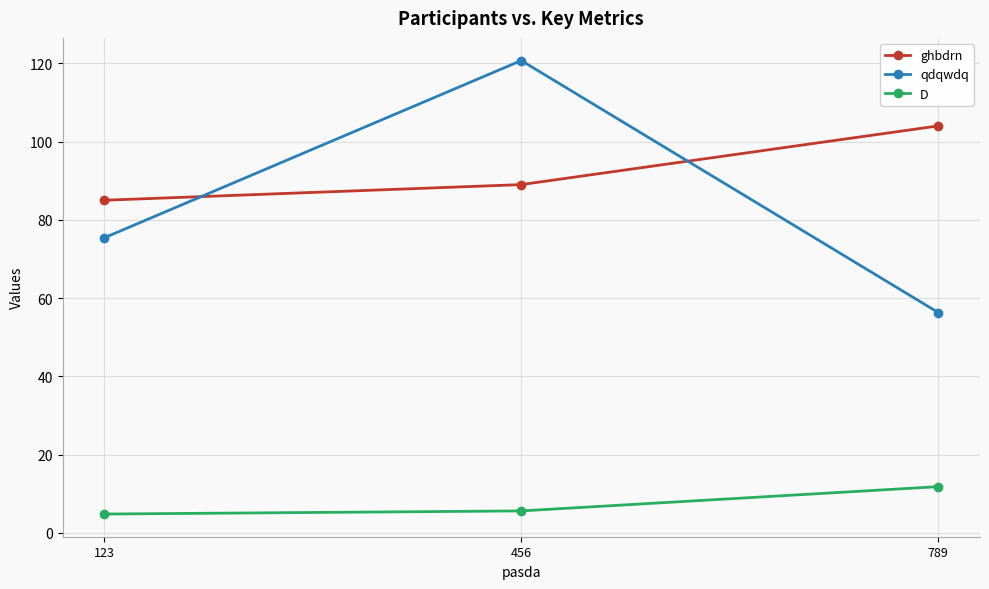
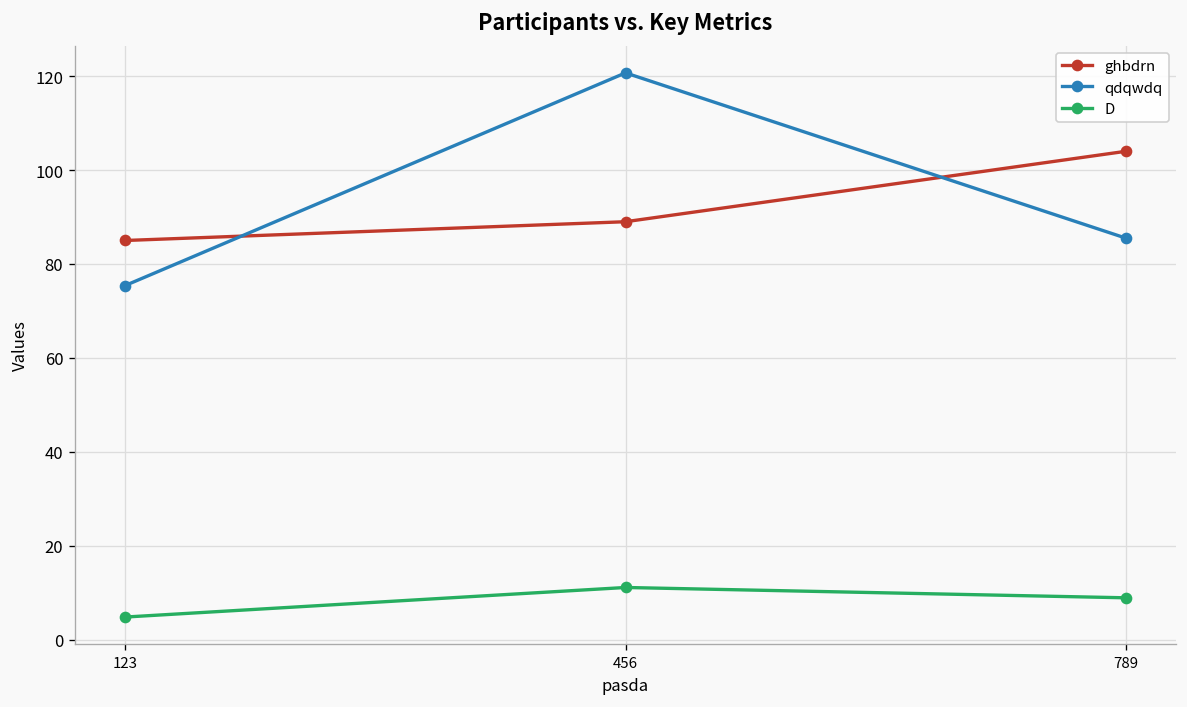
D, 456: 6 -> 11
qdqwdq, 789: 56 -> 86
D, 789: 12 -> 9
